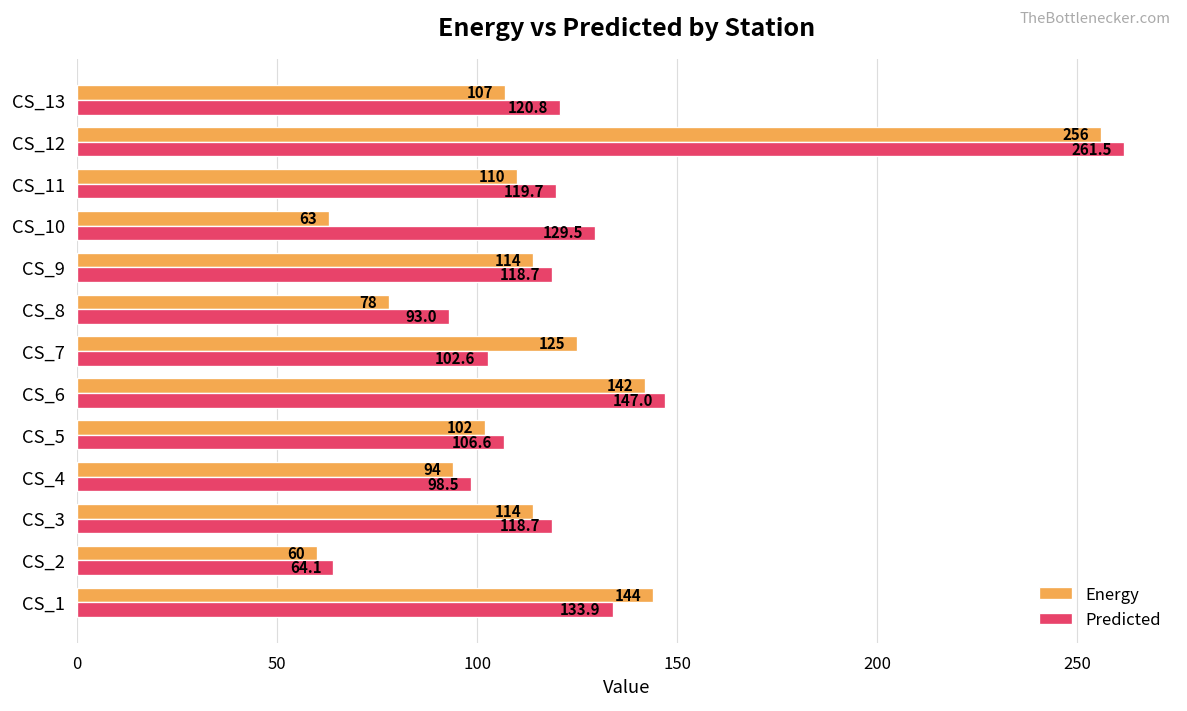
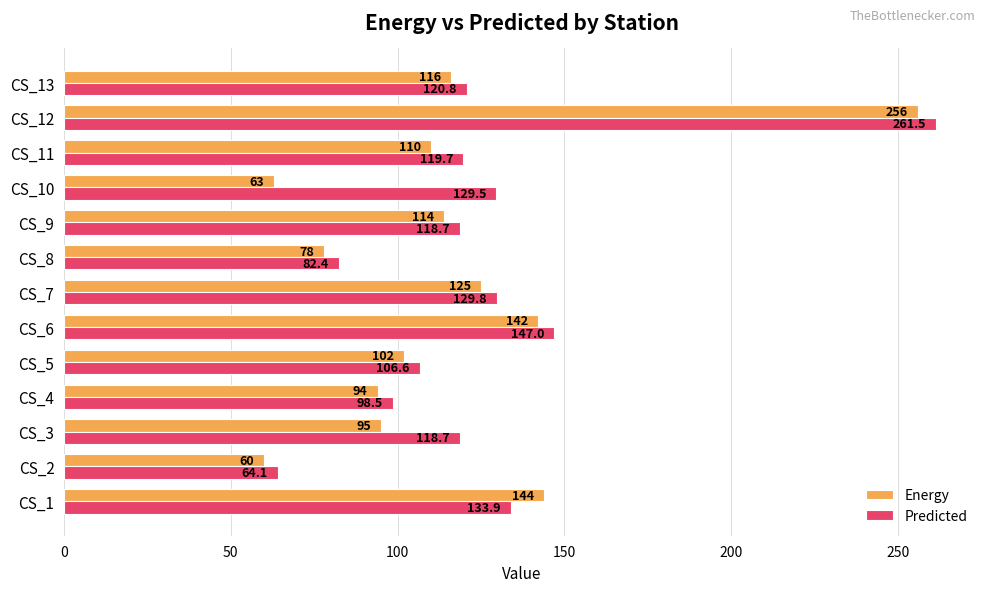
Energy, CS_13: 107 -> 116
Predicted, CS_8: 93.0 -> 82.4
Predicted, CS_7: 102.6 -> 129.8
Energy, CS_3: 114 -> 95
